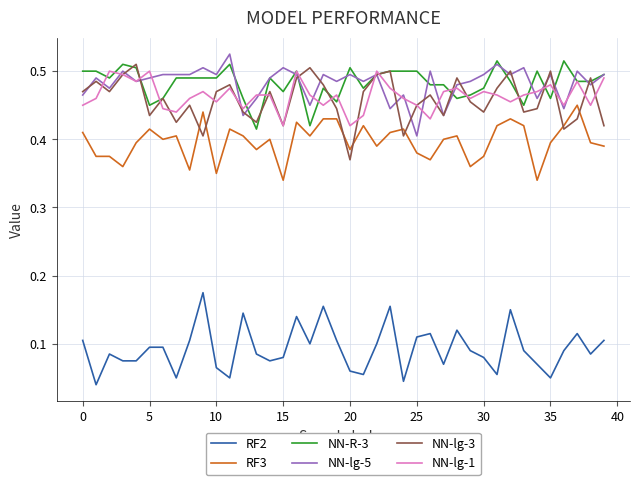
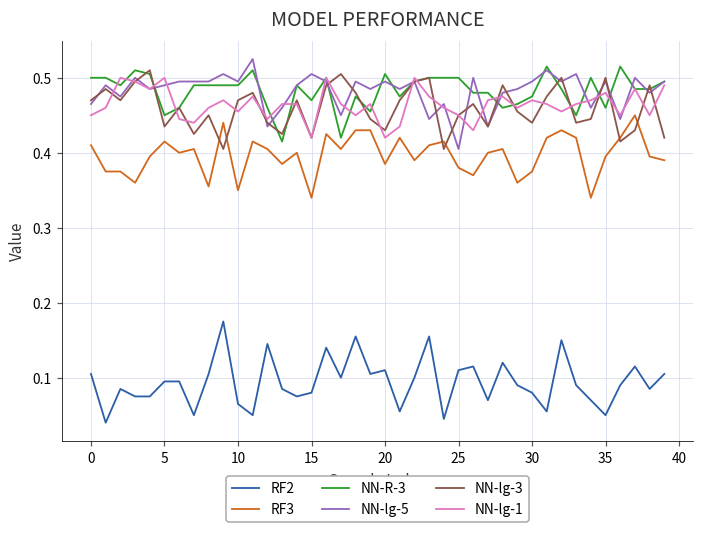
RF2, 20: 0.06 -> 0.11
NN-lg-3, 20: 0.37 -> 0.43
